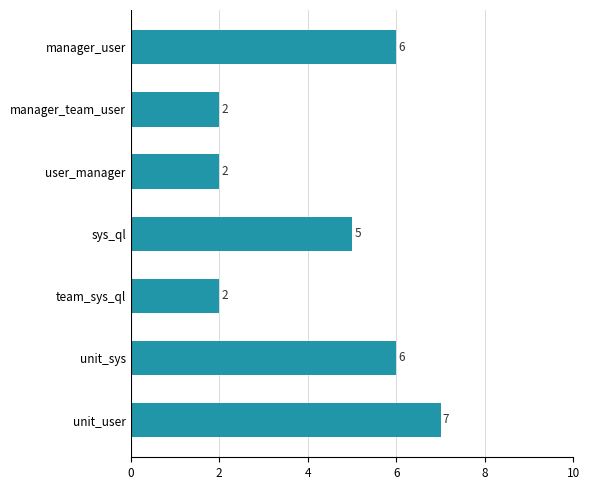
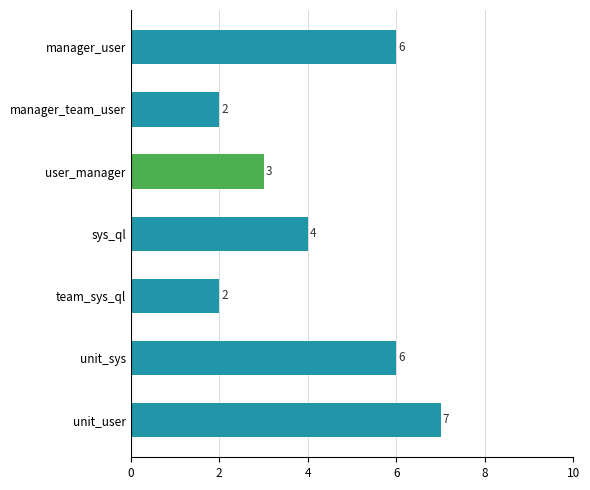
user_manager: 2 -> 3
sys_ql: 5 -> 4
